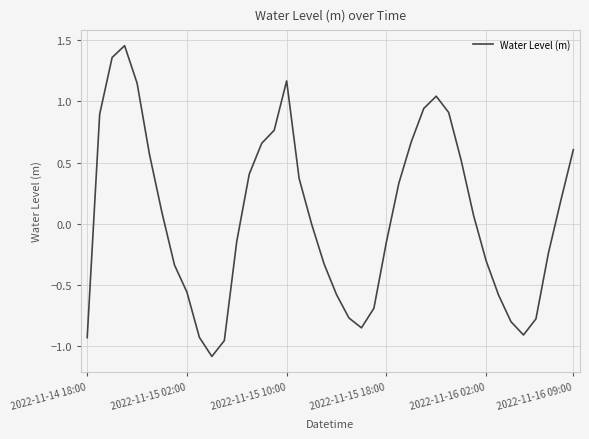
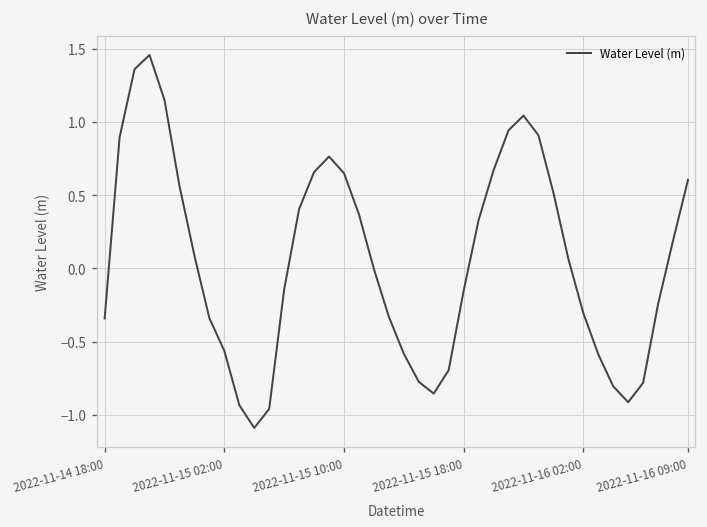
2022-11-14 18:00: -0.93 -> -0.34
2022-11-15 10:00: 1.17 -> 0.65
